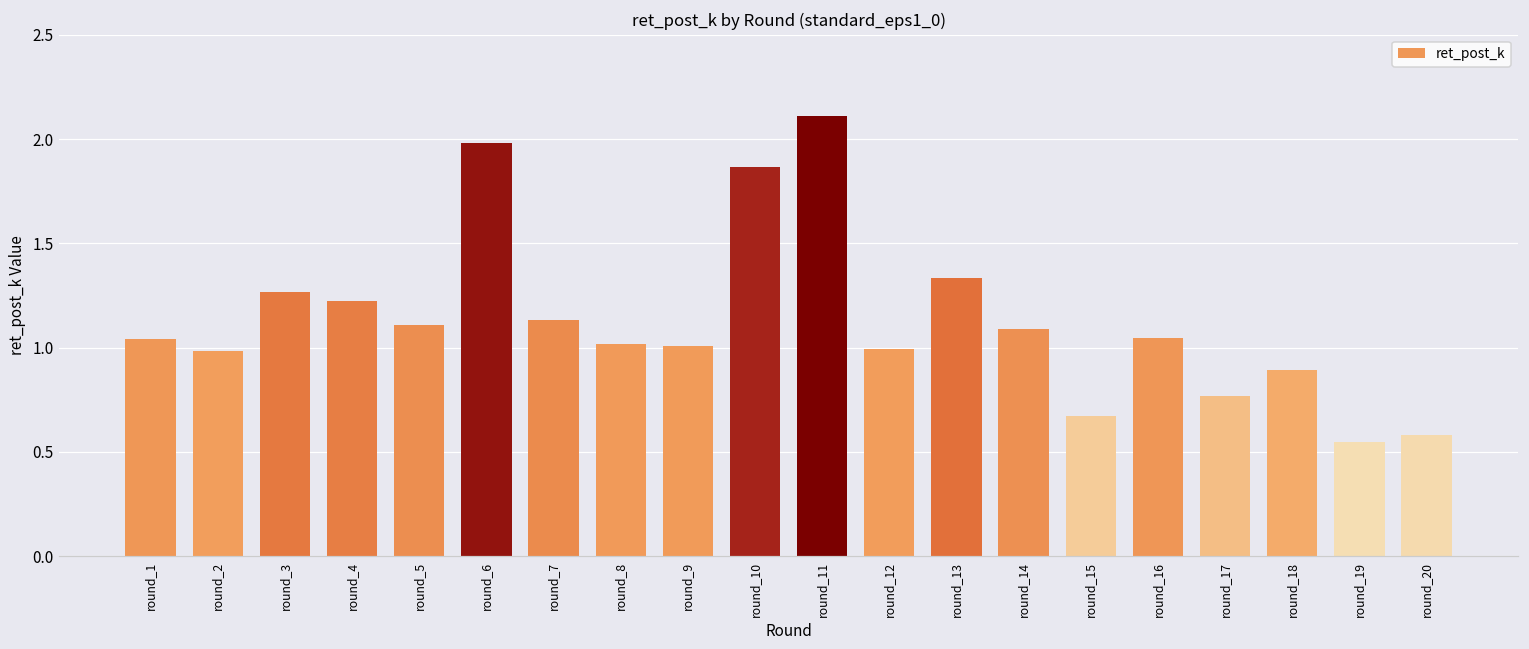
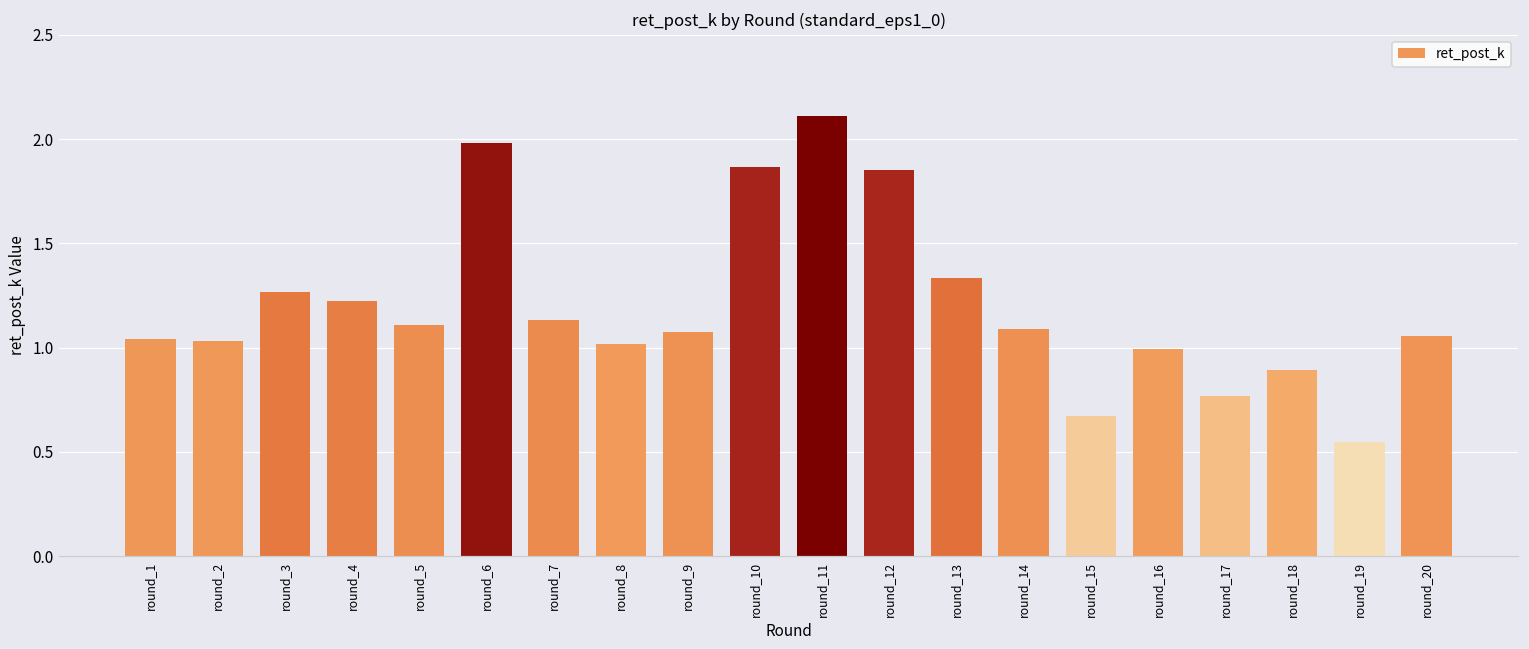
round_2: 0.99 -> 1.03
round_9: 1.01 -> 1.08
round_12: 0.99 -> 1.85
round_16: 1.05 -> 1.00
round_20: 0.58 -> 1.06
